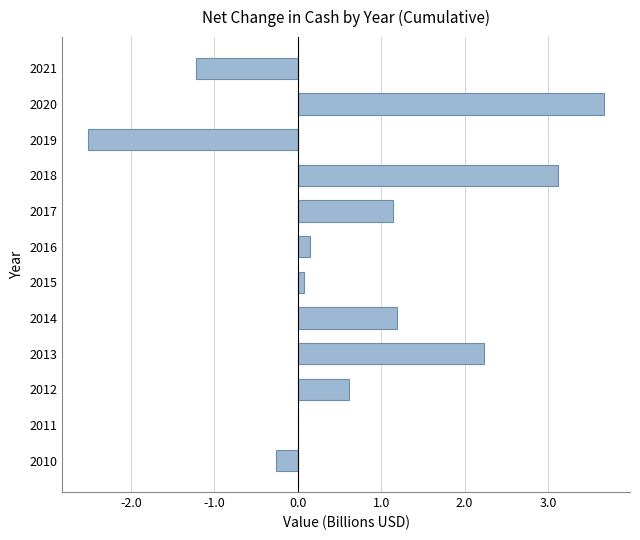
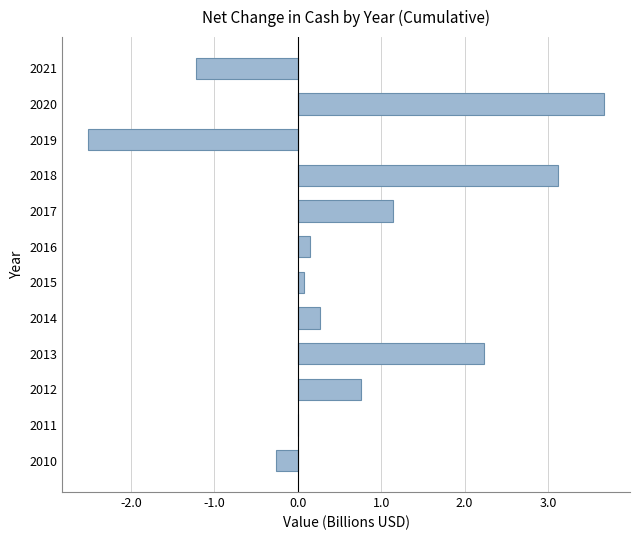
2014: 1.2 -> 0.3
2012: 0.6 -> 0.8
